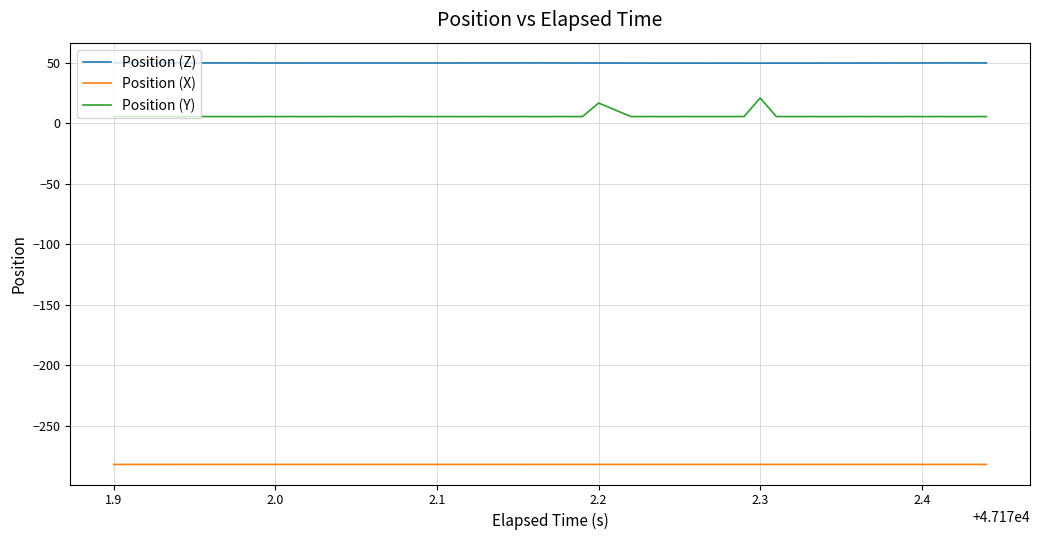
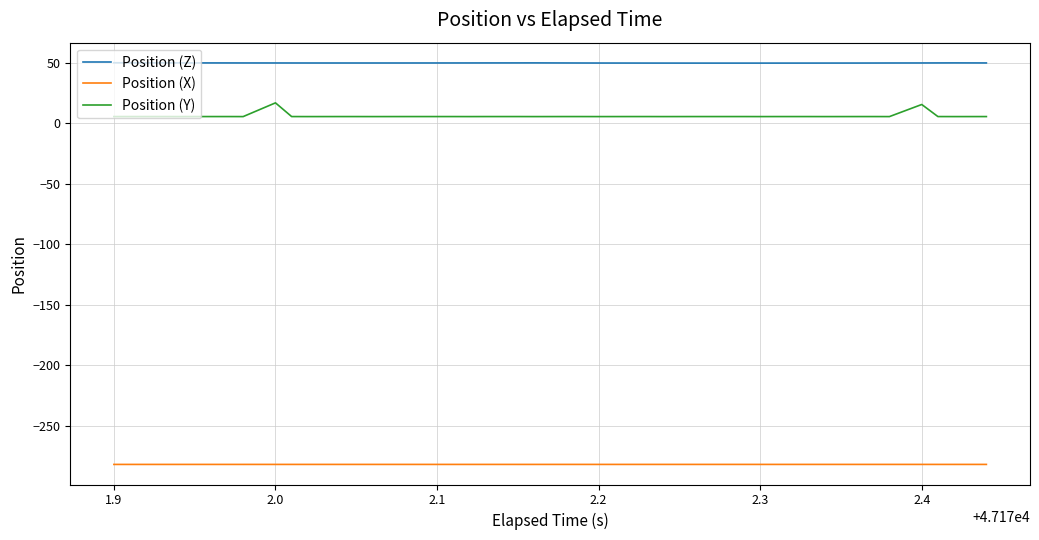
Position (Y), 2.0: 6 -> 17
Position (Y), 2.2: 17 -> 6
Position (Y), 2.3: 21 -> 6
Position (Y), 2.4: 6 -> 16
